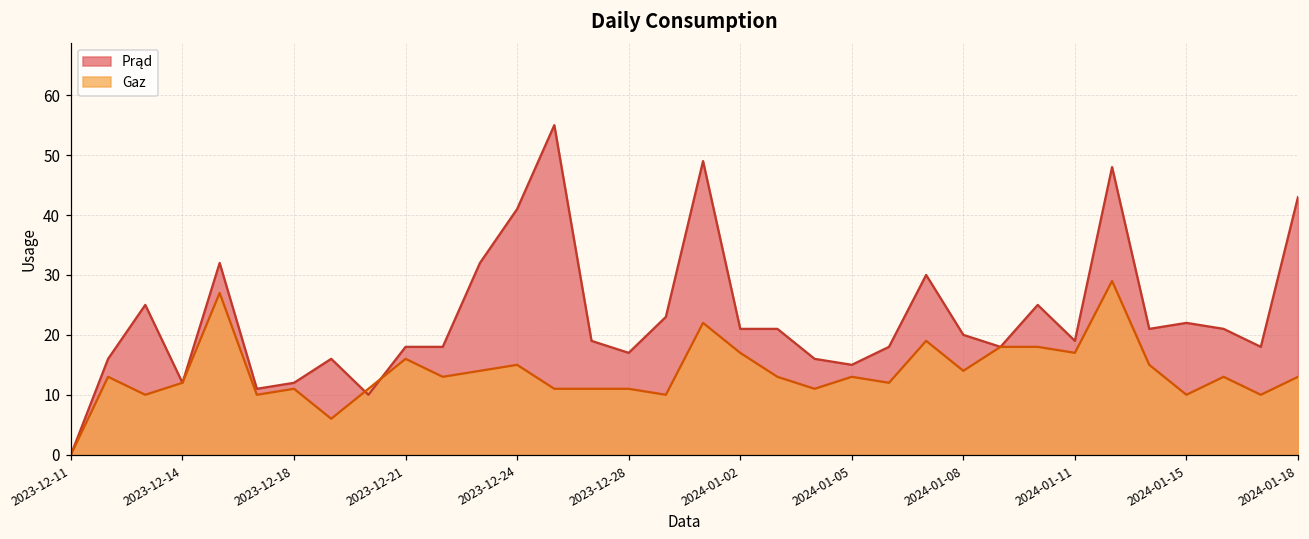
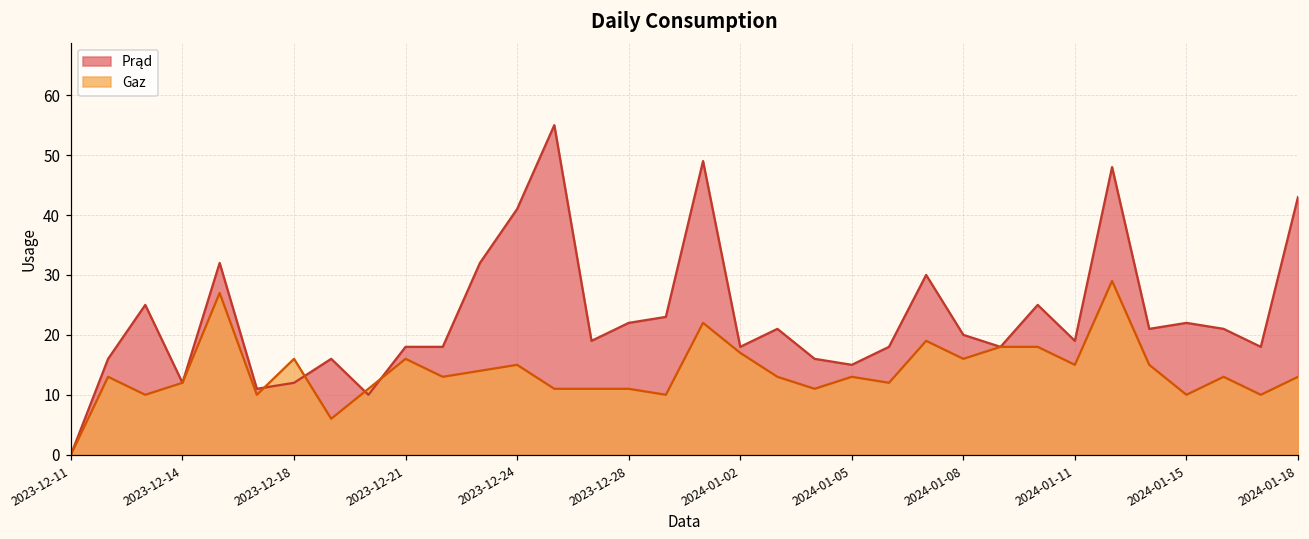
Gaz, 2023-12-18: 11 -> 16
Prąd, 2023-12-28: 17 -> 22
Prąd, 2024-01-02: 21 -> 18
Gaz, 2024-01-08: 14 -> 16
Gaz, 2024-01-11: 17 -> 15
